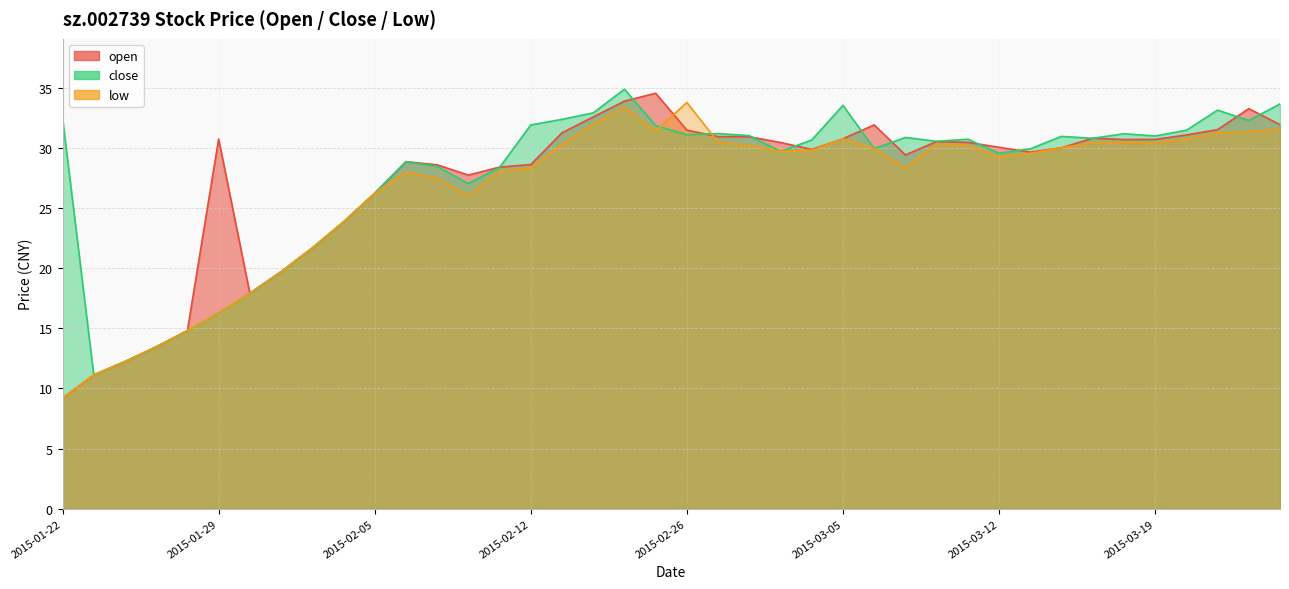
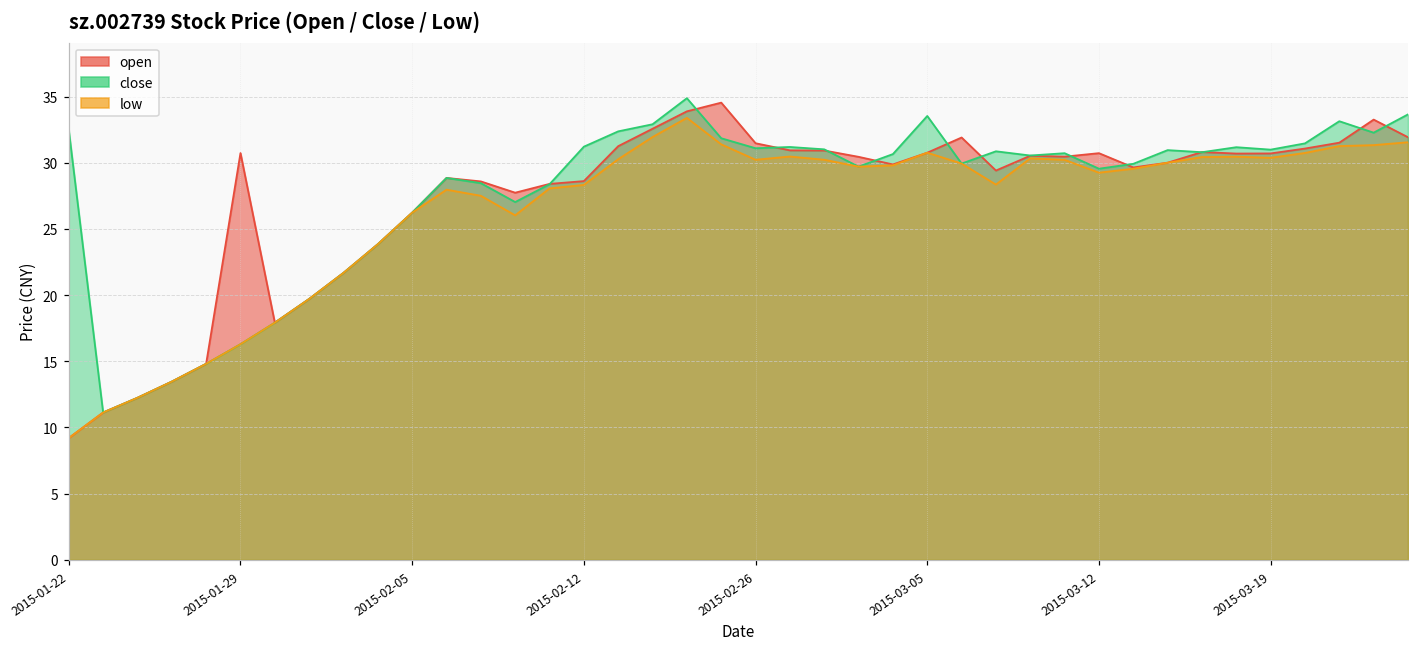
close, 2015-02-12: 31.9 -> 31.2
low, 2015-02-26: 33.8 -> 30.2
open, 2015-03-12: 30.0 -> 30.7
